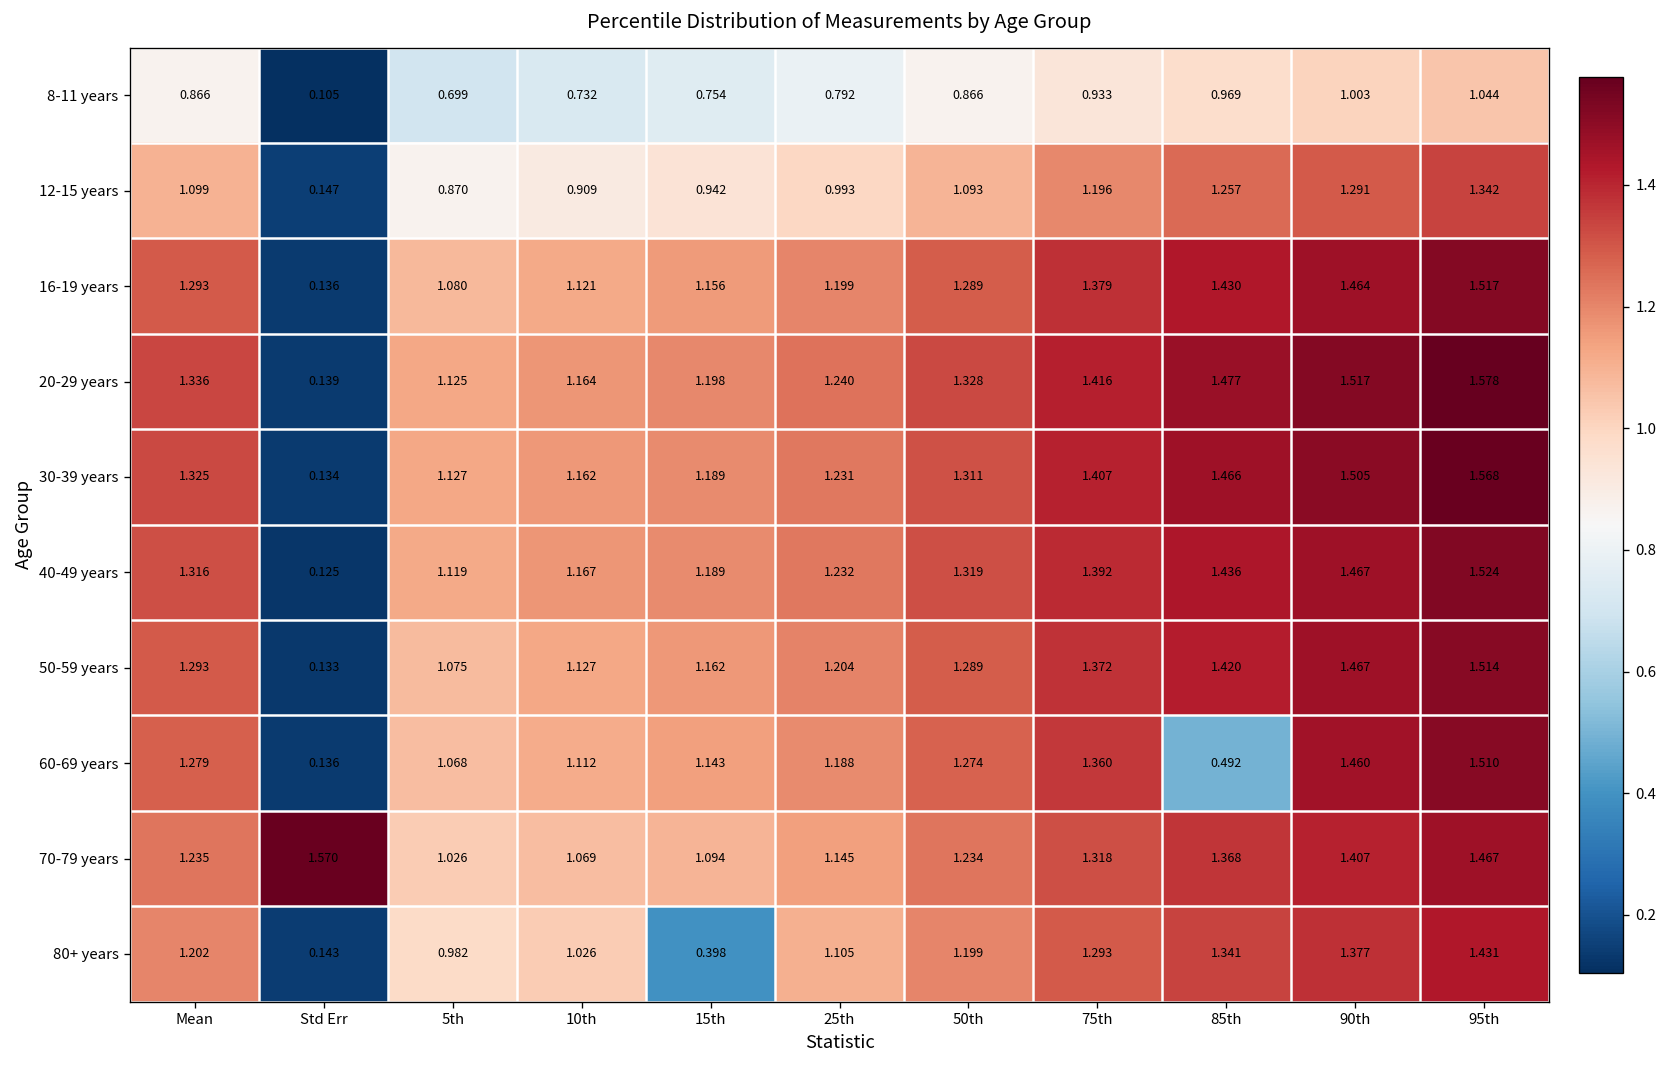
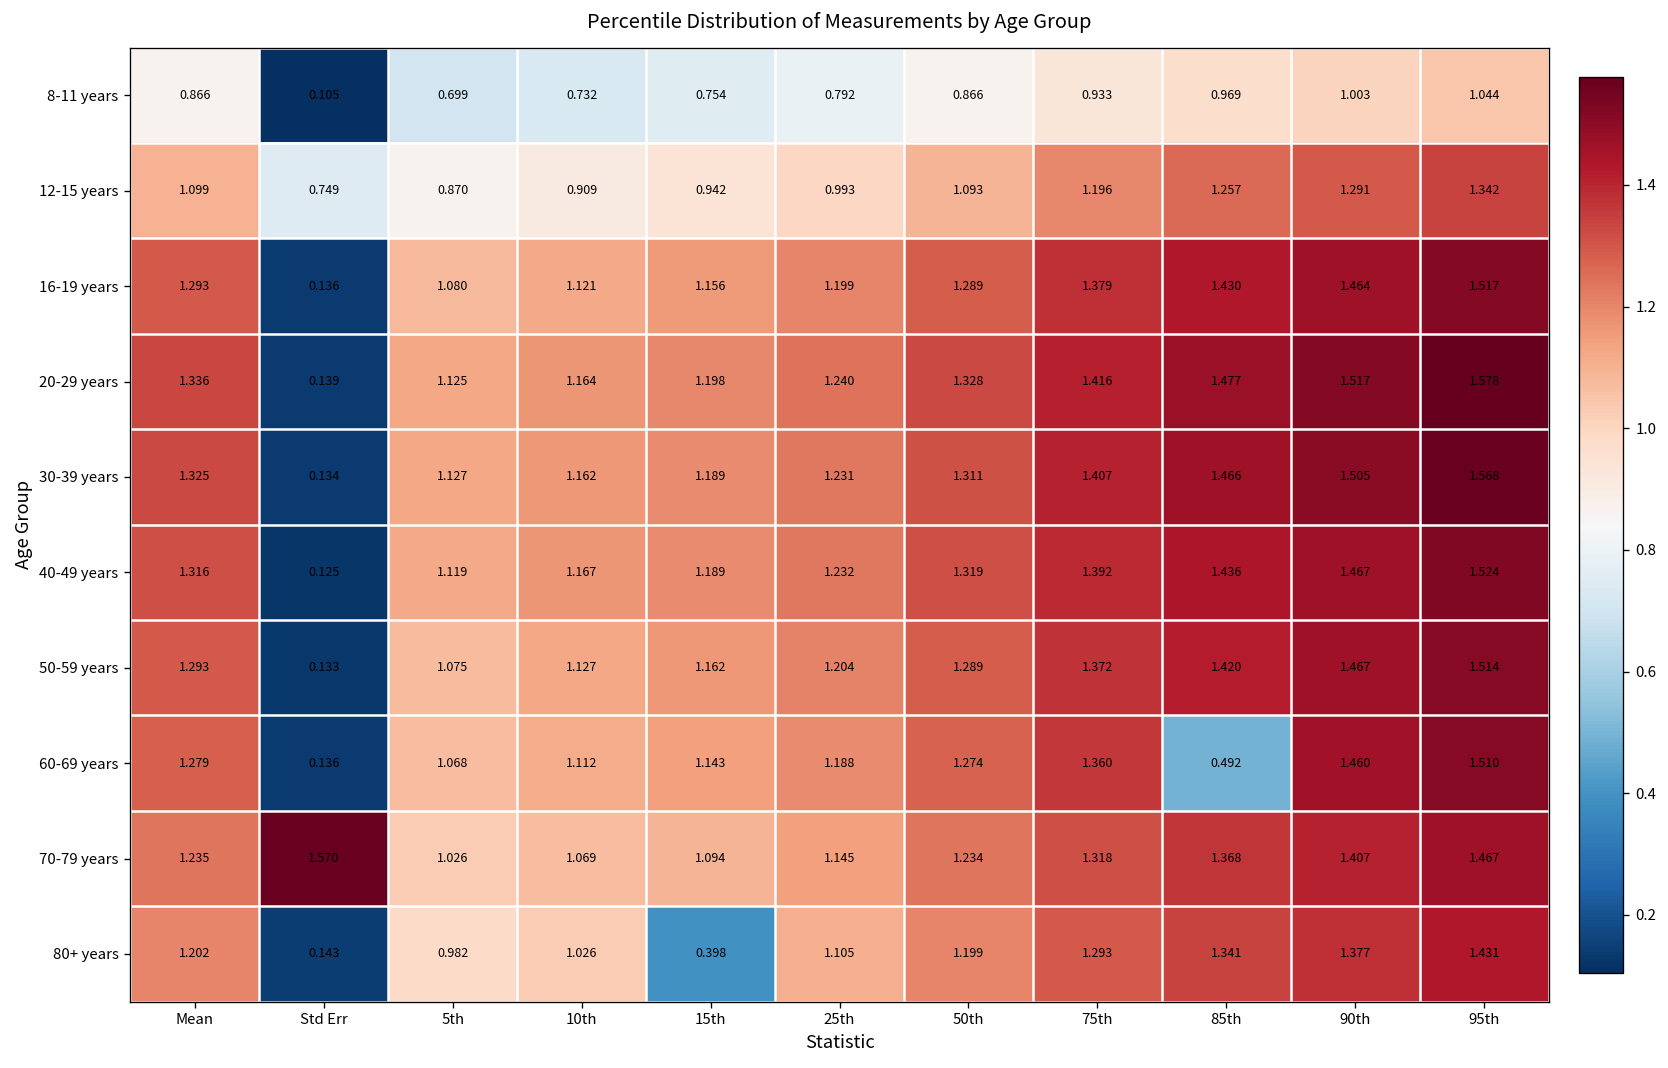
12-15 years, Std Err: 0.147 -> 0.749
